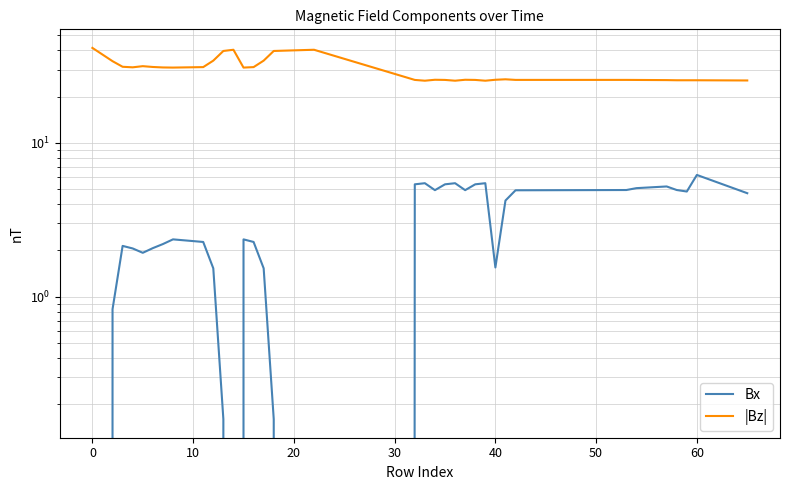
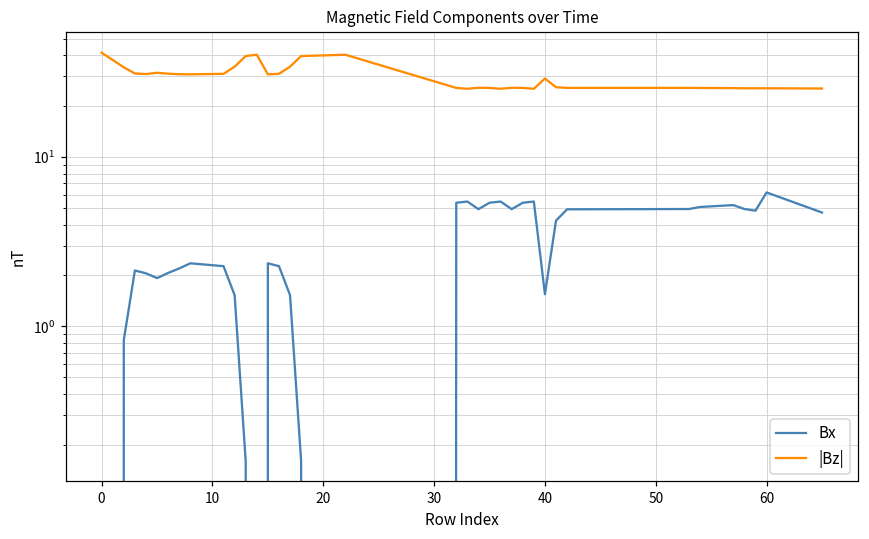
|Bz|, 40: 26 -> 29
